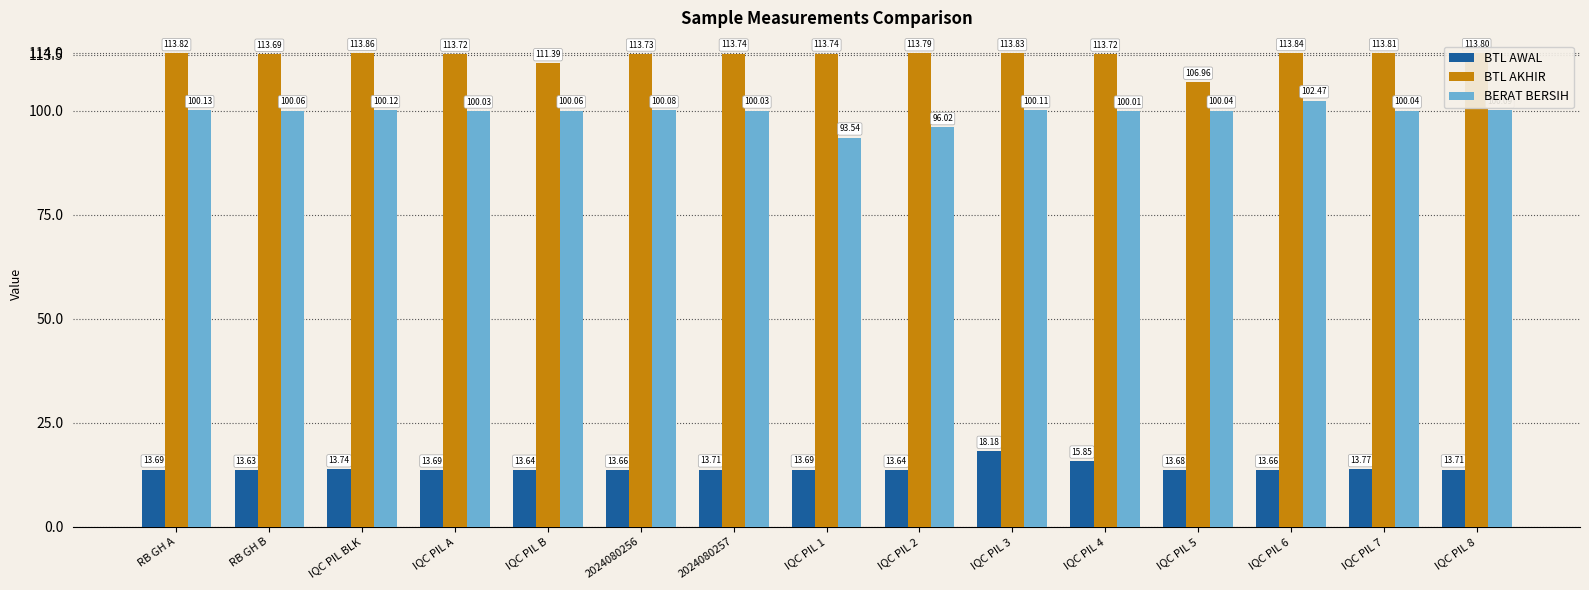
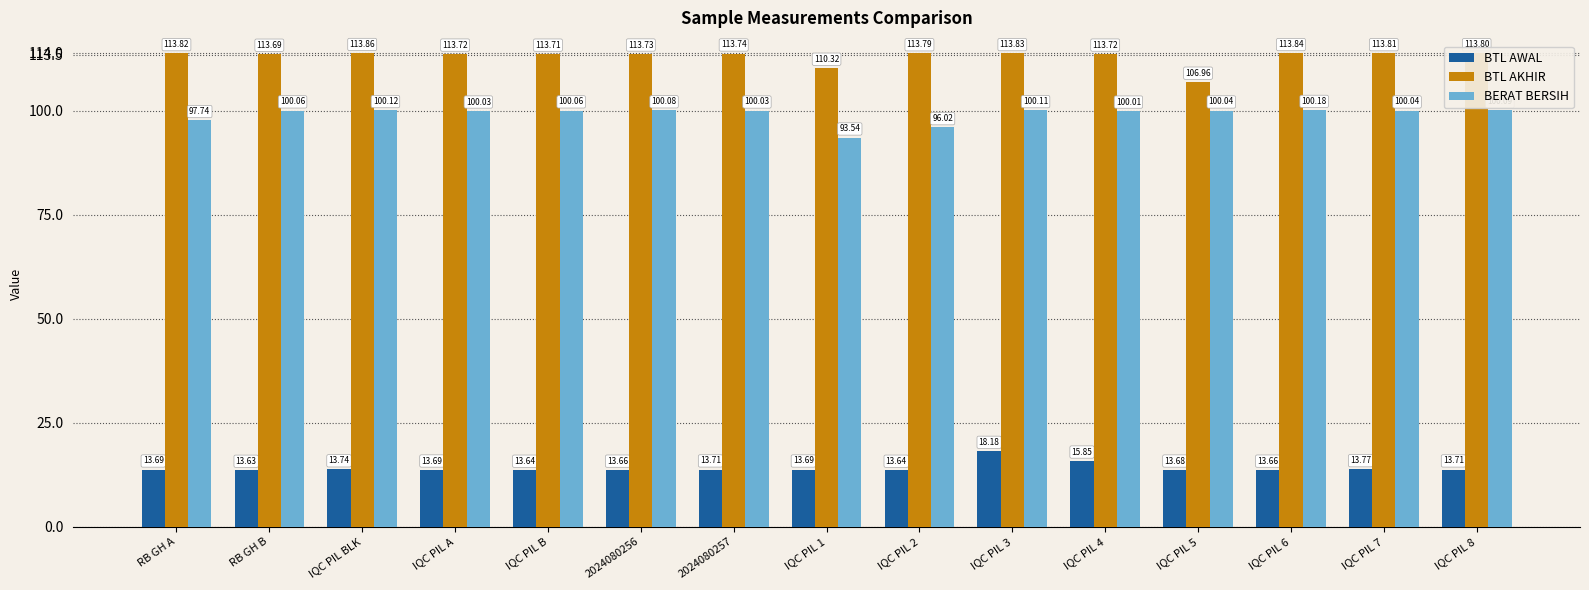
BERAT BERSIH, RB GH A: 100.13 -> 97.74
BTL AKHIR, IQC PIL B: 111.39 -> 113.71
BTL AKHIR, IQC PIL 1: 113.74 -> 110.32
BERAT BERSIH, IQC PIL 6: 102.47 -> 100.18
